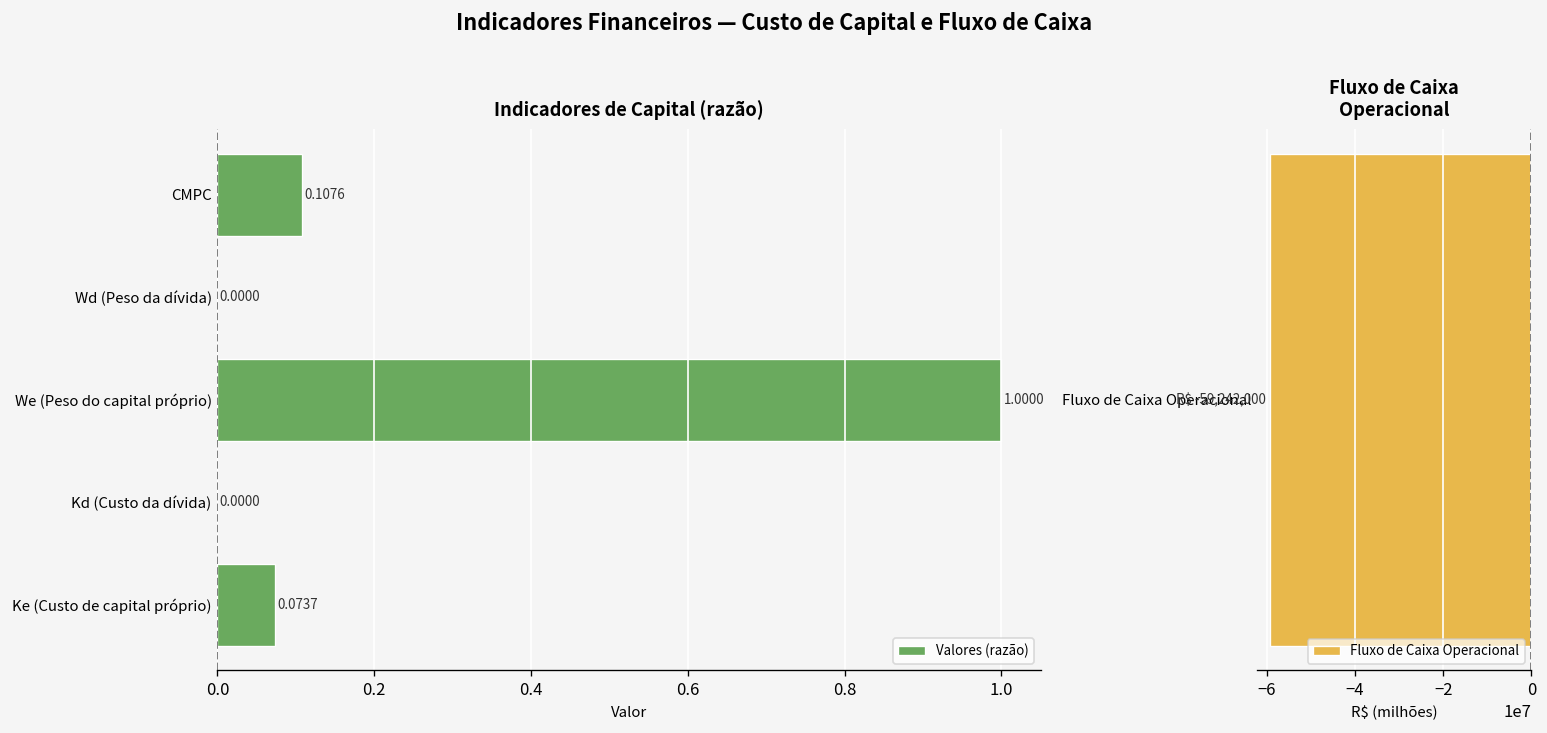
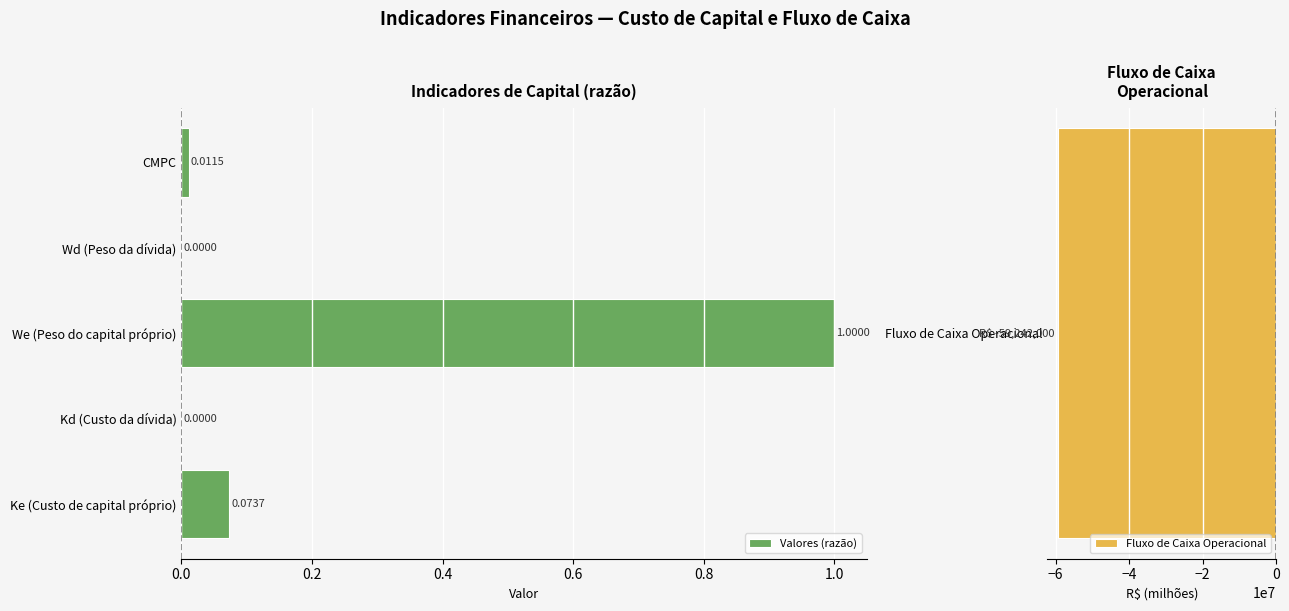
Indicadores de Capital (razão), CMPC: 0.1076 -> 0.0115
